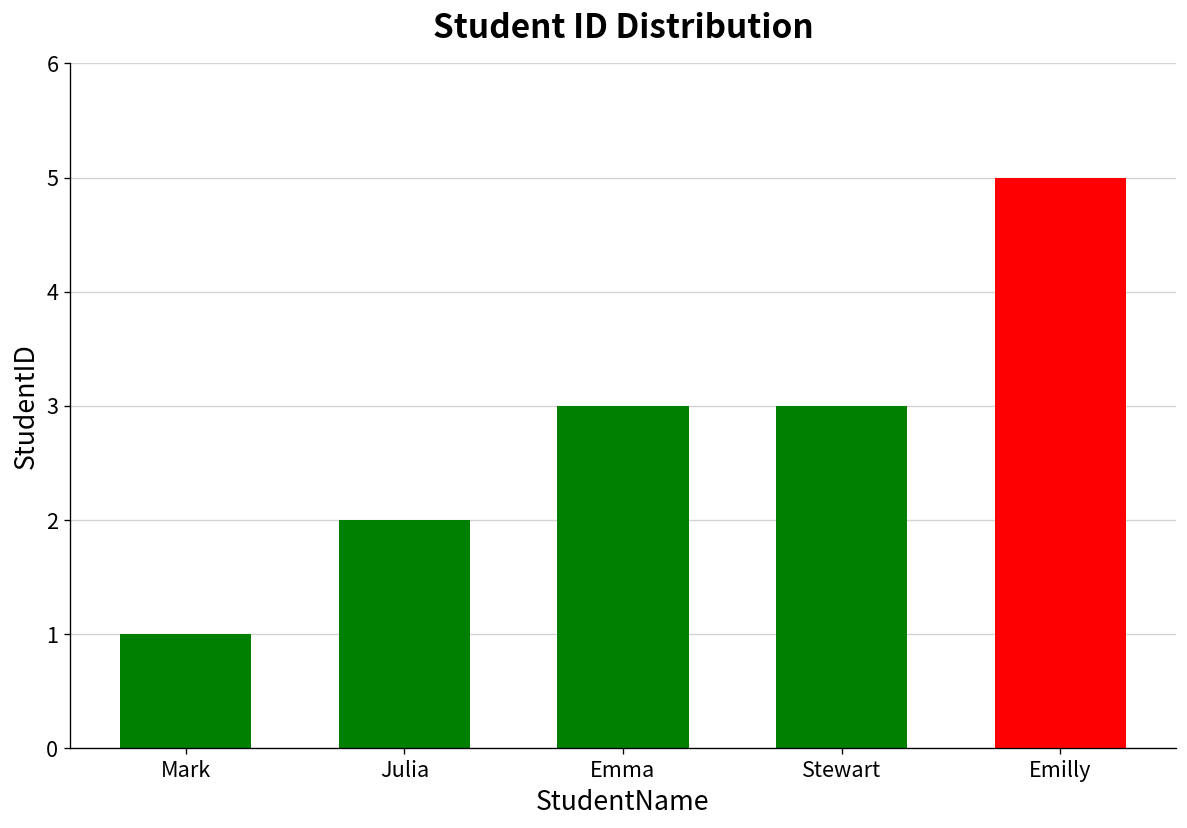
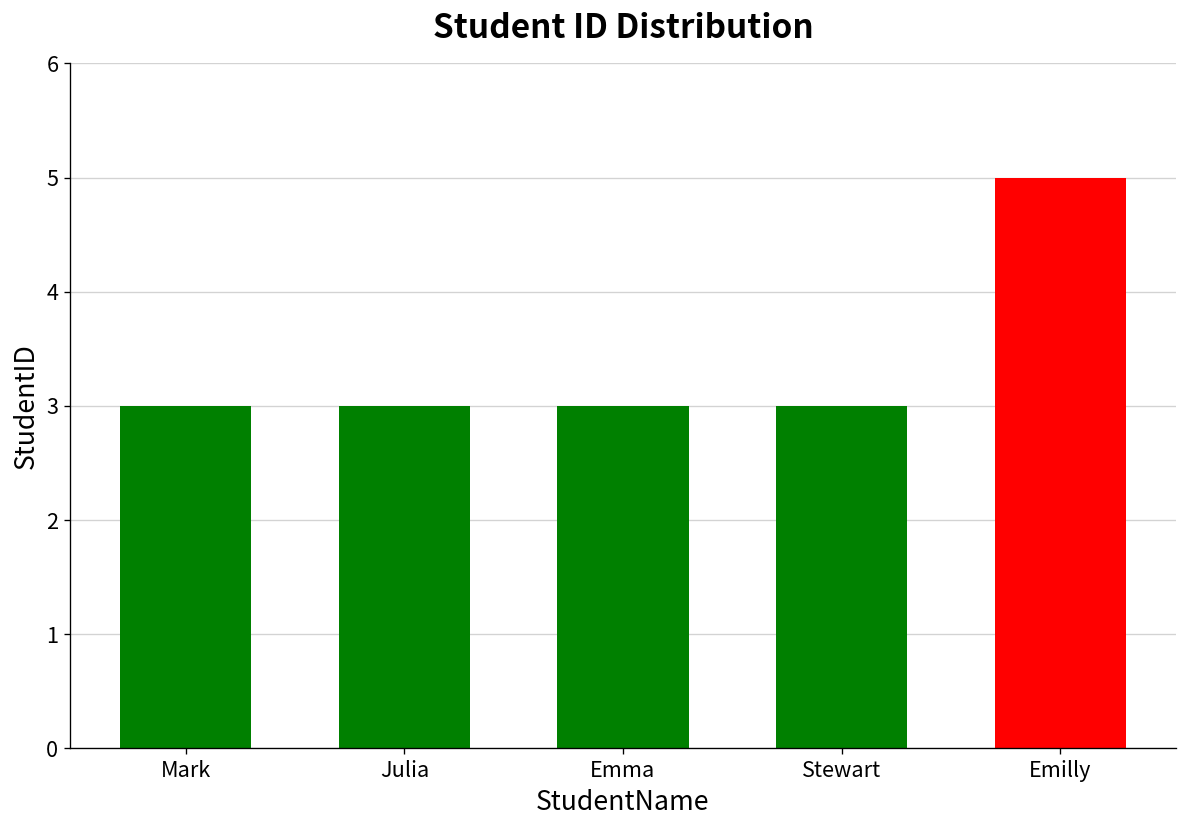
Mark: 1 -> 3
Julia: 2 -> 3
